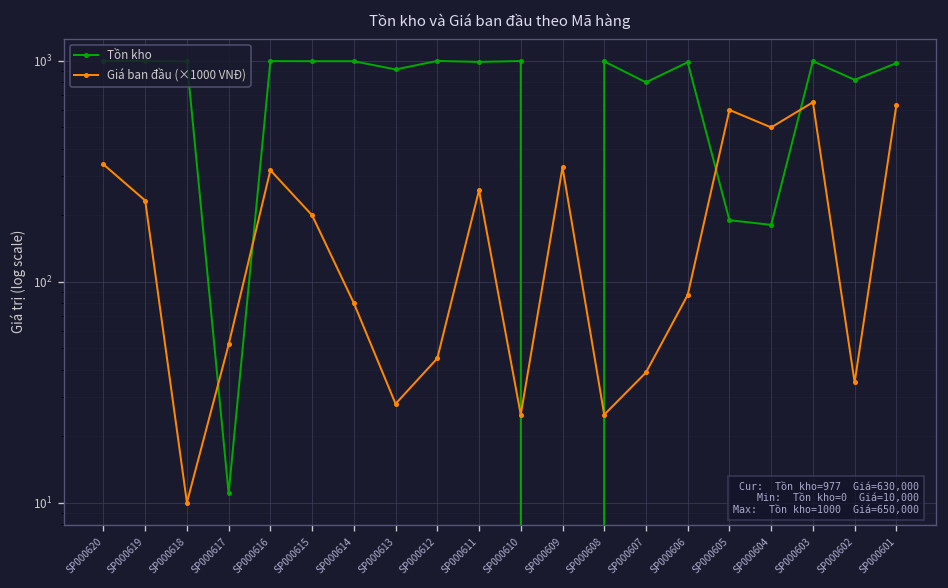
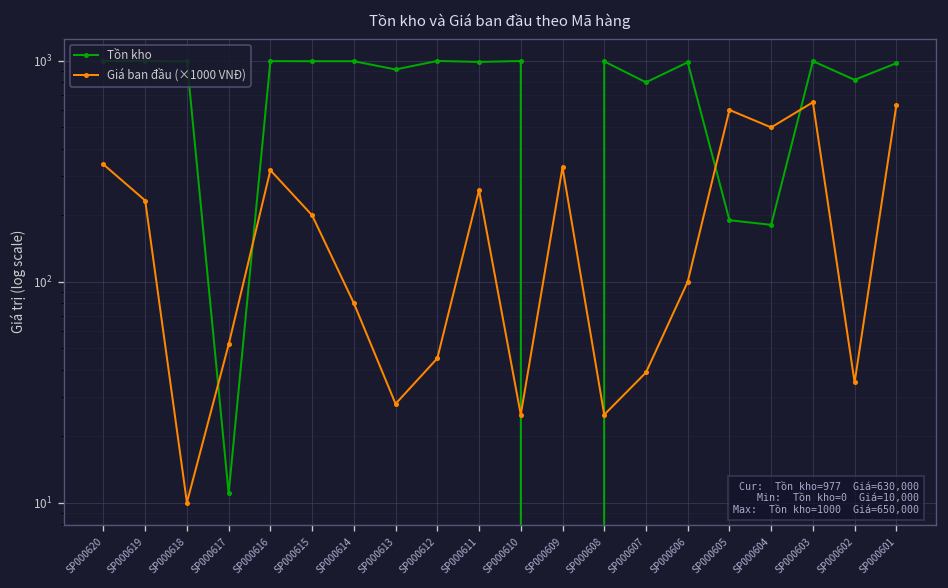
Giá ban đầu (×1000 VNĐ), SP000606: 90 -> 100
